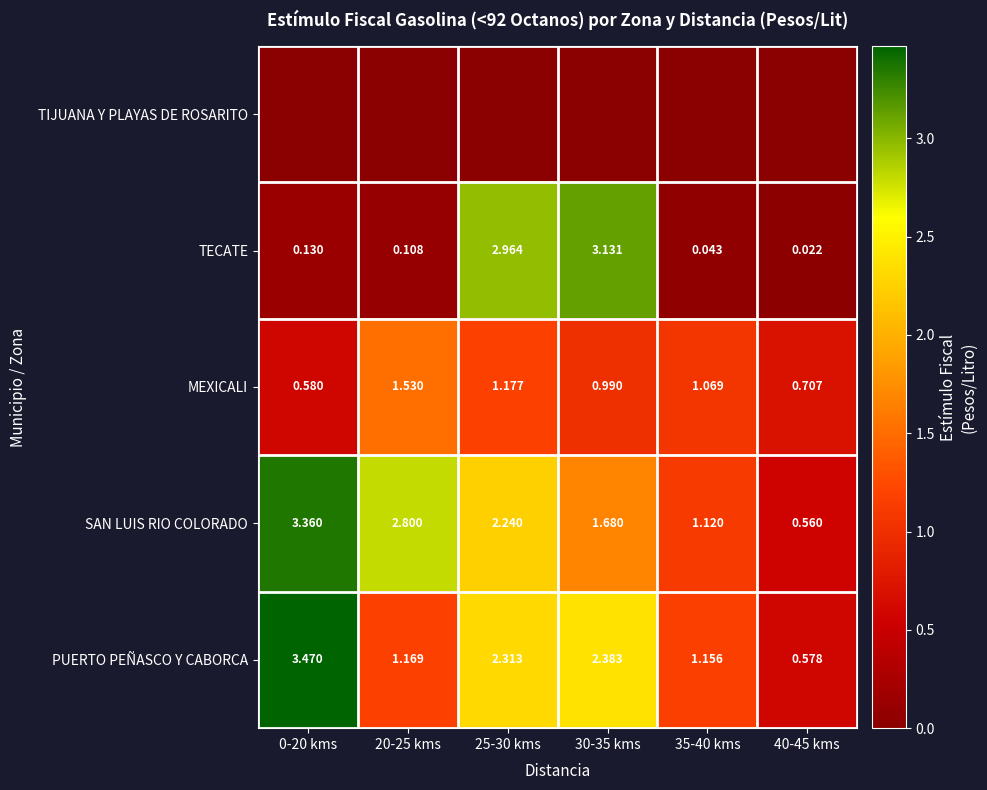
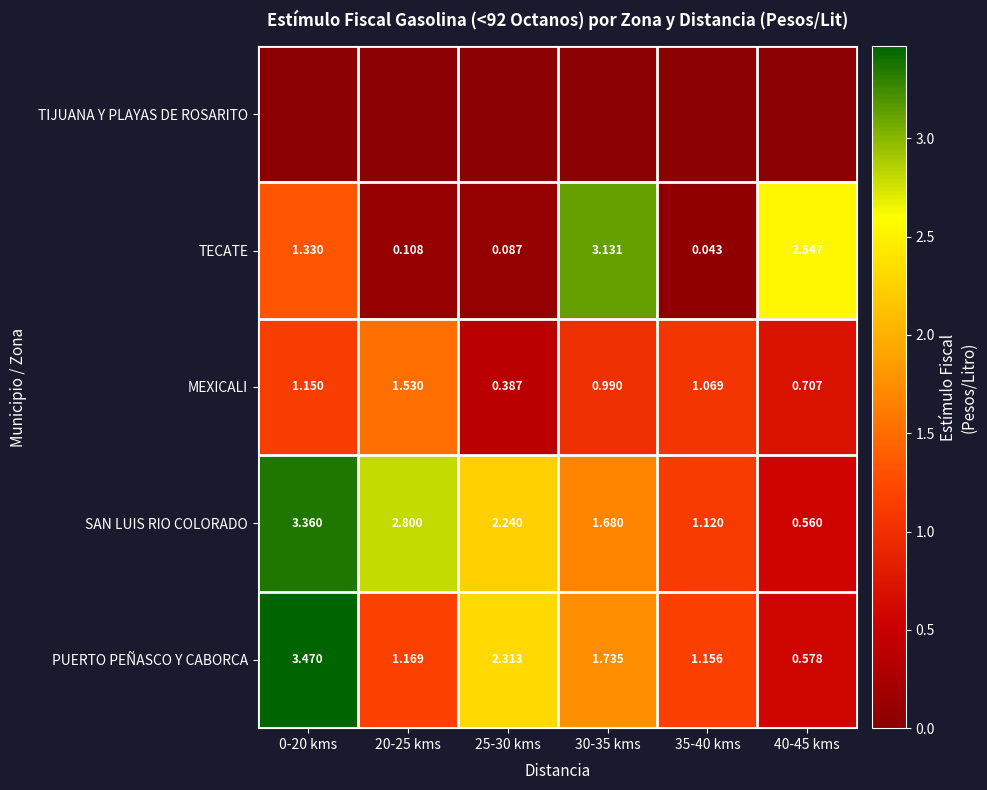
TECATE, 0-20 kms: 0.130 -> 1.330
TECATE, 25-30 kms: 2.964 -> 0.087
TECATE, 40-45 kms: 0.022 -> 2.547
MEXICALI, 0-20 kms: 0.580 -> 1.150
MEXICALI, 25-30 kms: 1.177 -> 0.387
PUERTO PEÑASCO Y CABORCA, 30-35 kms: 2.383 -> 1.735
